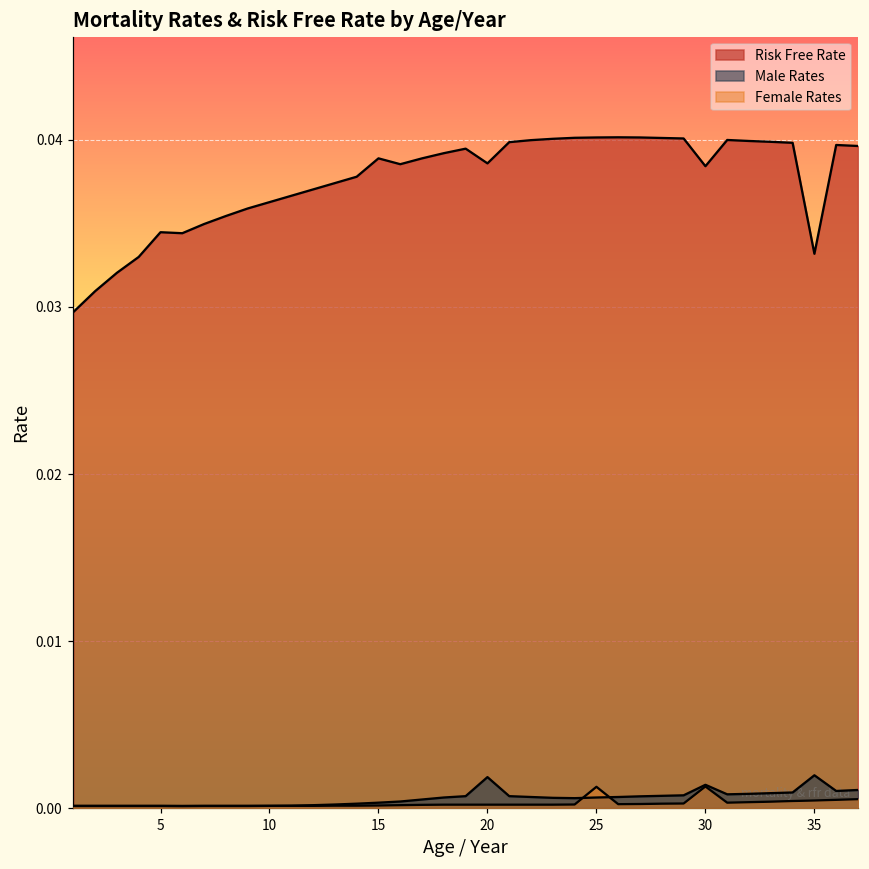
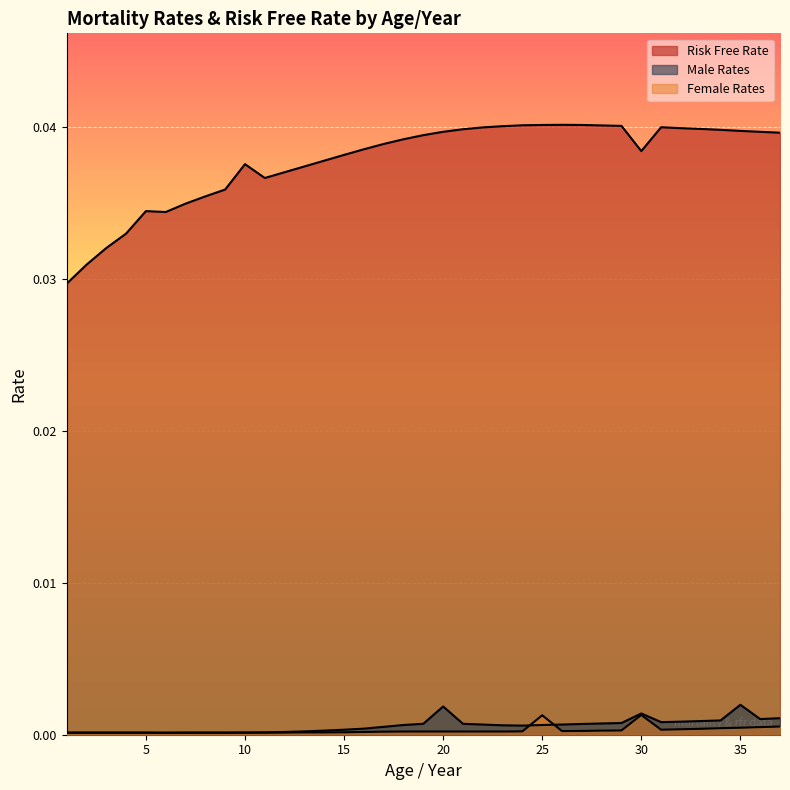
Risk Free Rate, 10: 0.0363 -> 0.0376
Risk Free Rate, 15: 0.0389 -> 0.0382
Risk Free Rate, 20: 0.0386 -> 0.0397
Risk Free Rate, 35: 0.0332 -> 0.0398
